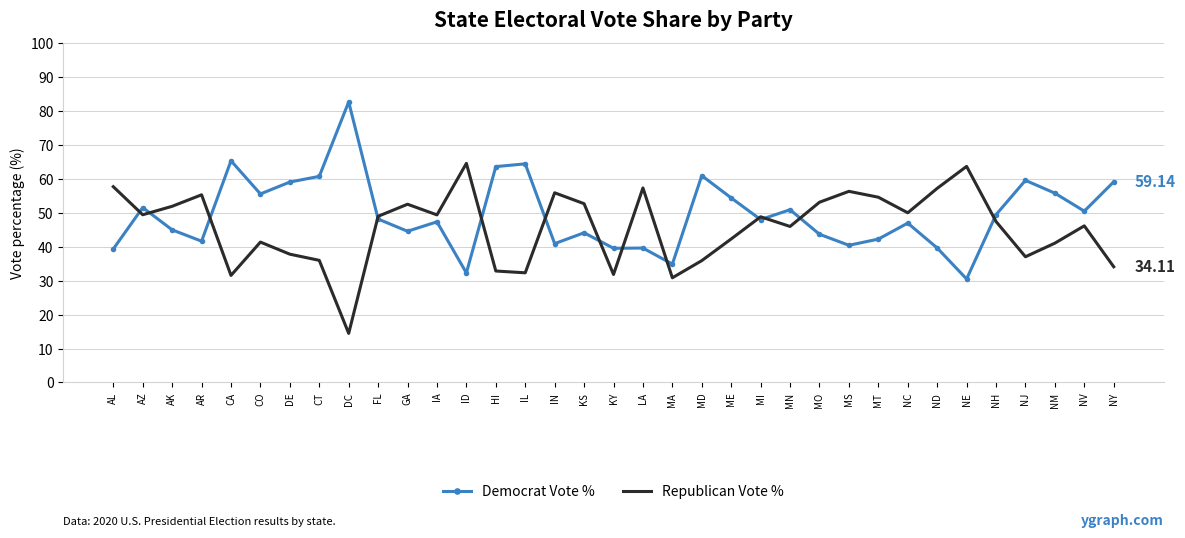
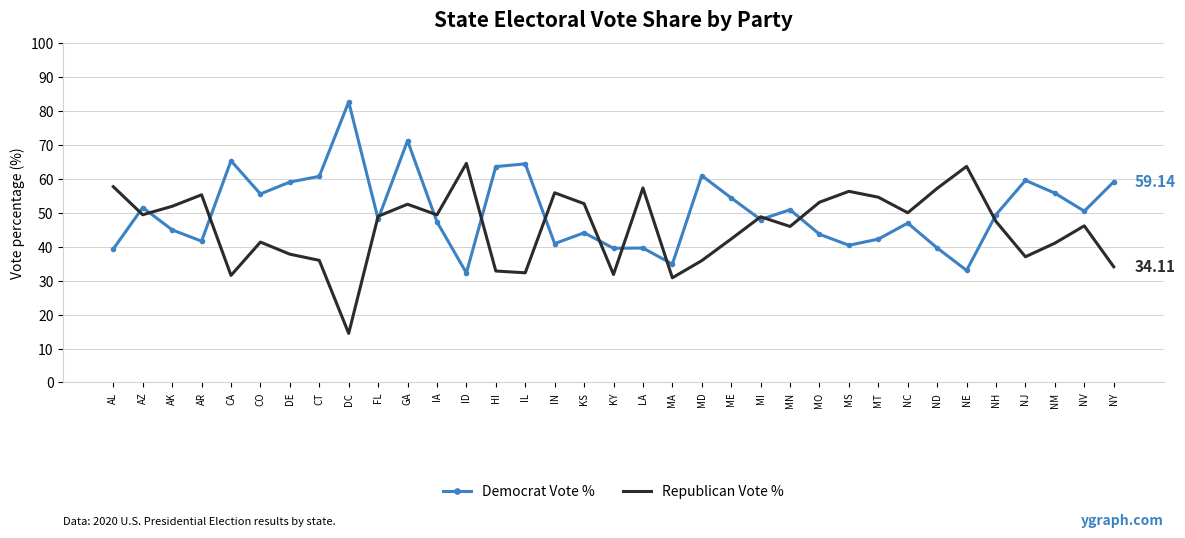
Democrat Vote %, GA: 45 -> 71
Democrat Vote %, NE: 31 -> 33
